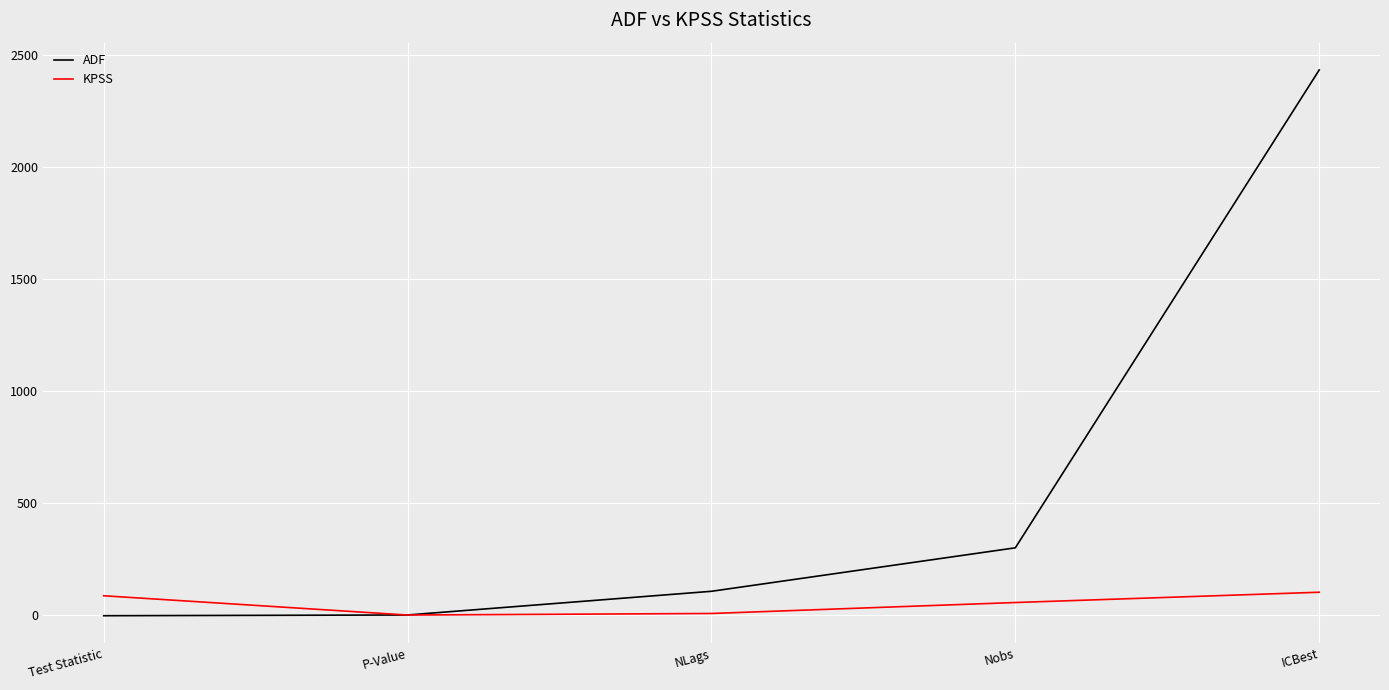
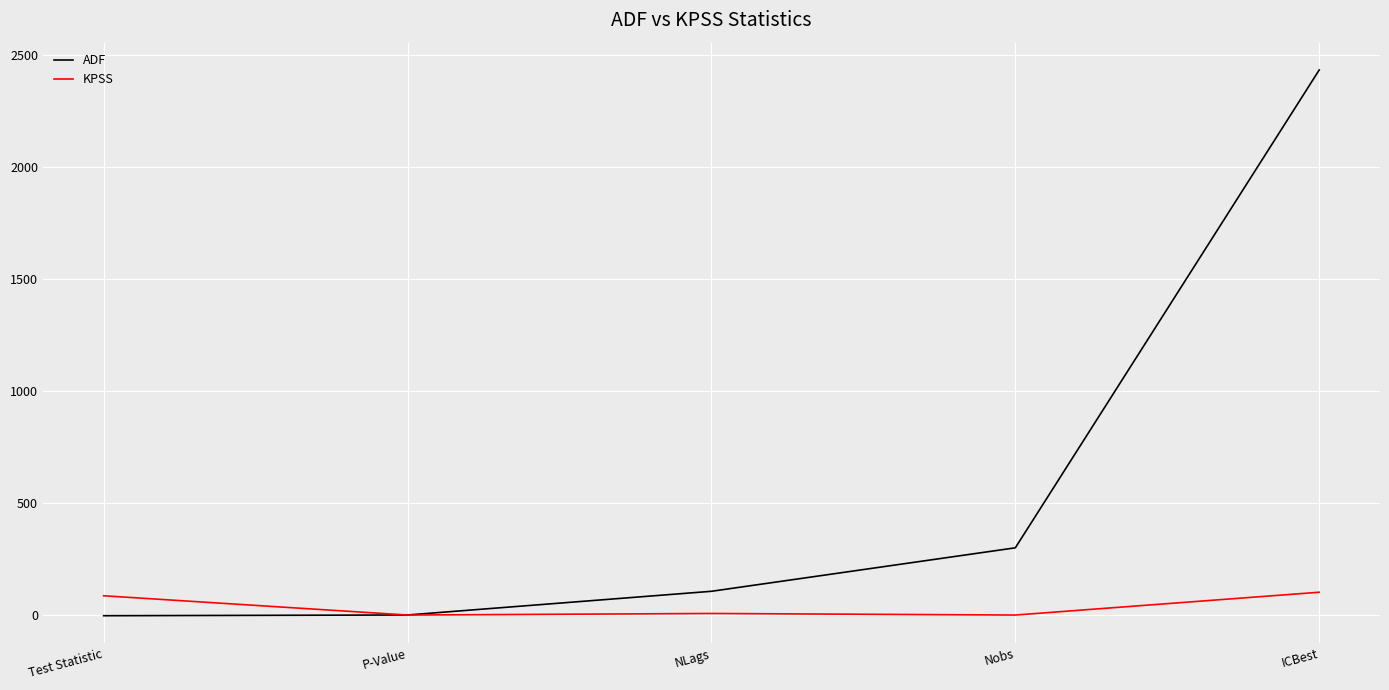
KPSS, Nobs: 60 -> 0
